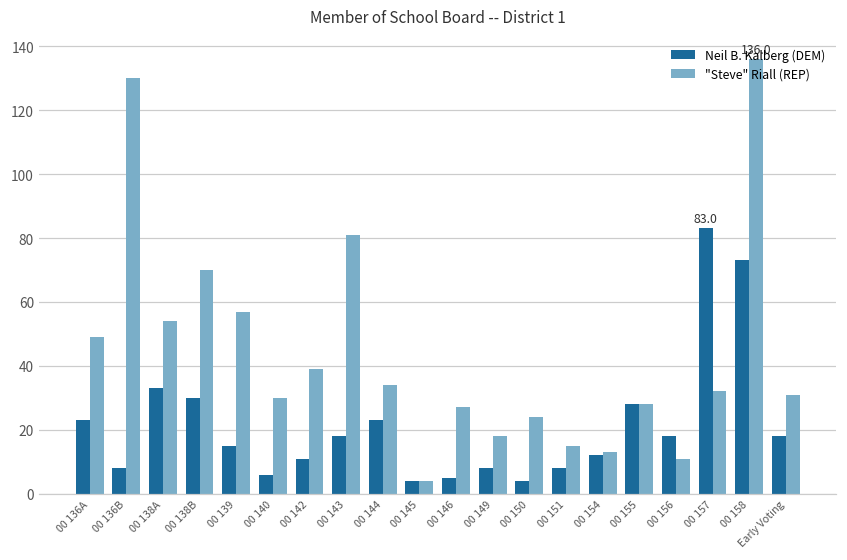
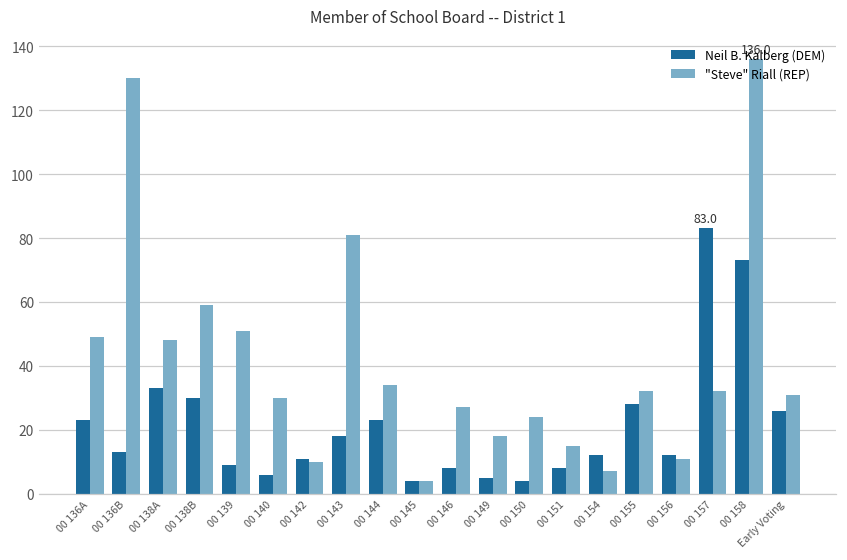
Neil B. Kalberg (DEM), 00 136B: 8 -> 13
"Steve" Riall (REP), 00 138A: 54 -> 48
"Steve" Riall (REP), 00 138B: 70 -> 59
Neil B. Kalberg (DEM), 00 139: 15 -> 9
"Steve" Riall (REP), 00 139: 57 -> 51
"Steve" Riall (REP), 00 142: 39 -> 10
Neil B. Kalberg (DEM), 00 146: 5 -> 8
Neil B. Kalberg (DEM), 00 149: 8 -> 5
"Steve" Riall (REP), 00 154: 13 -> 7
"Steve" Riall (REP), 00 155: 28 -> 32
Neil B. Kalberg (DEM), 00 156: 18 -> 12
Neil B. Kalberg (DEM), Early Voting: 18 -> 26
